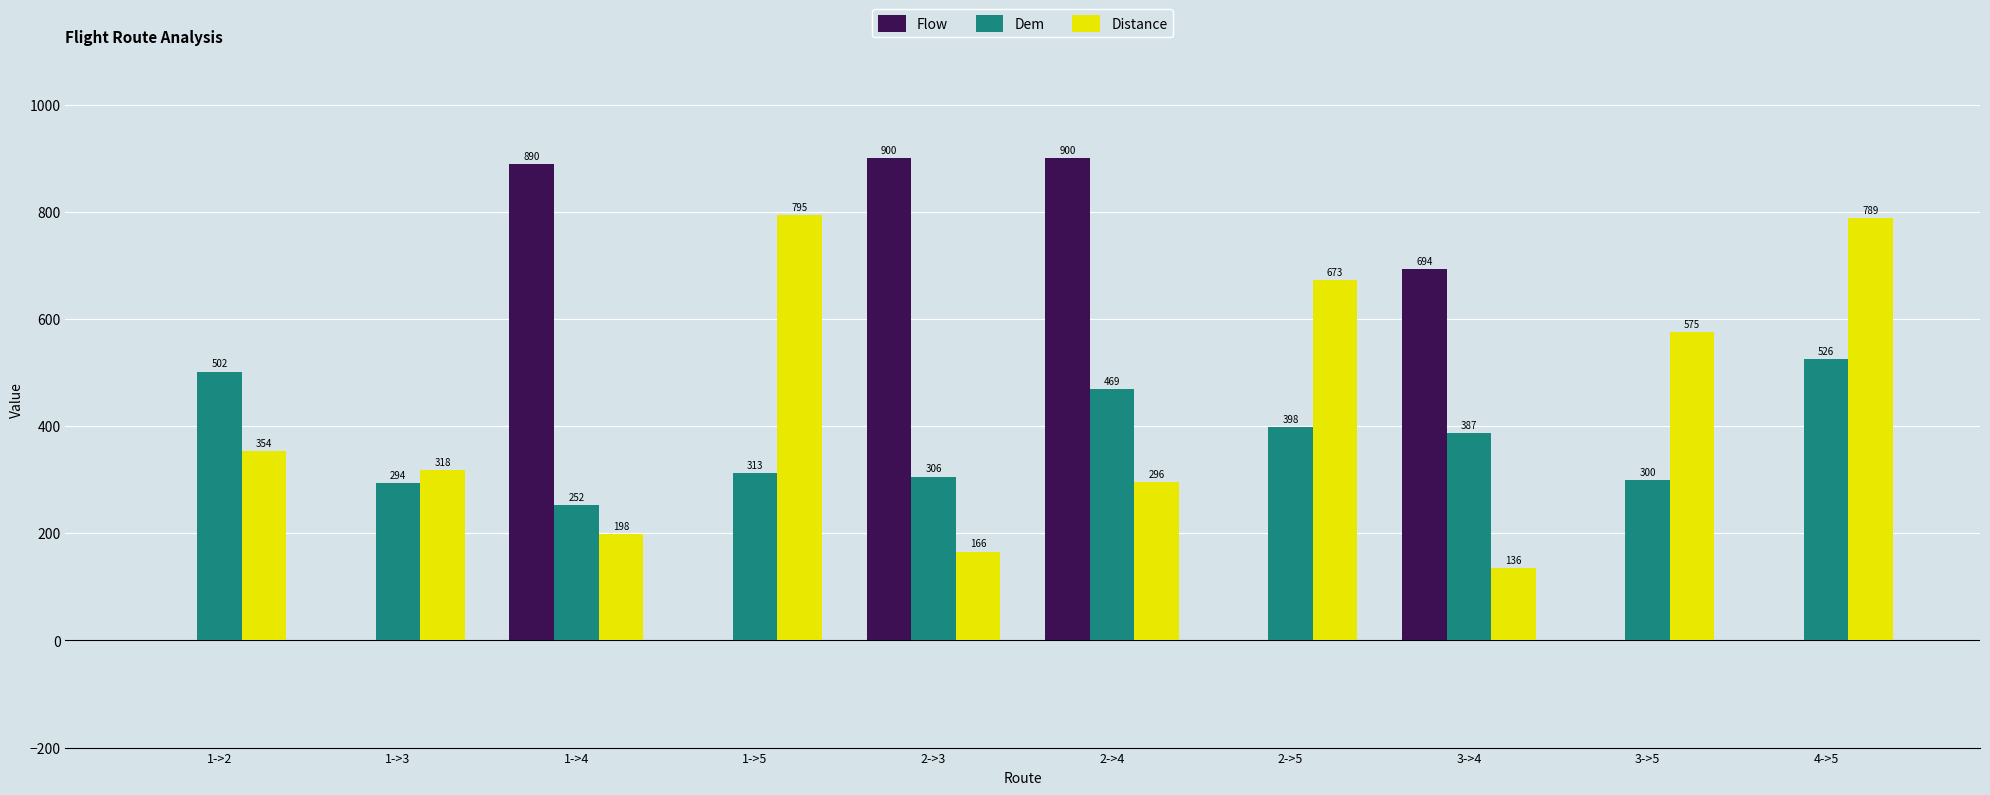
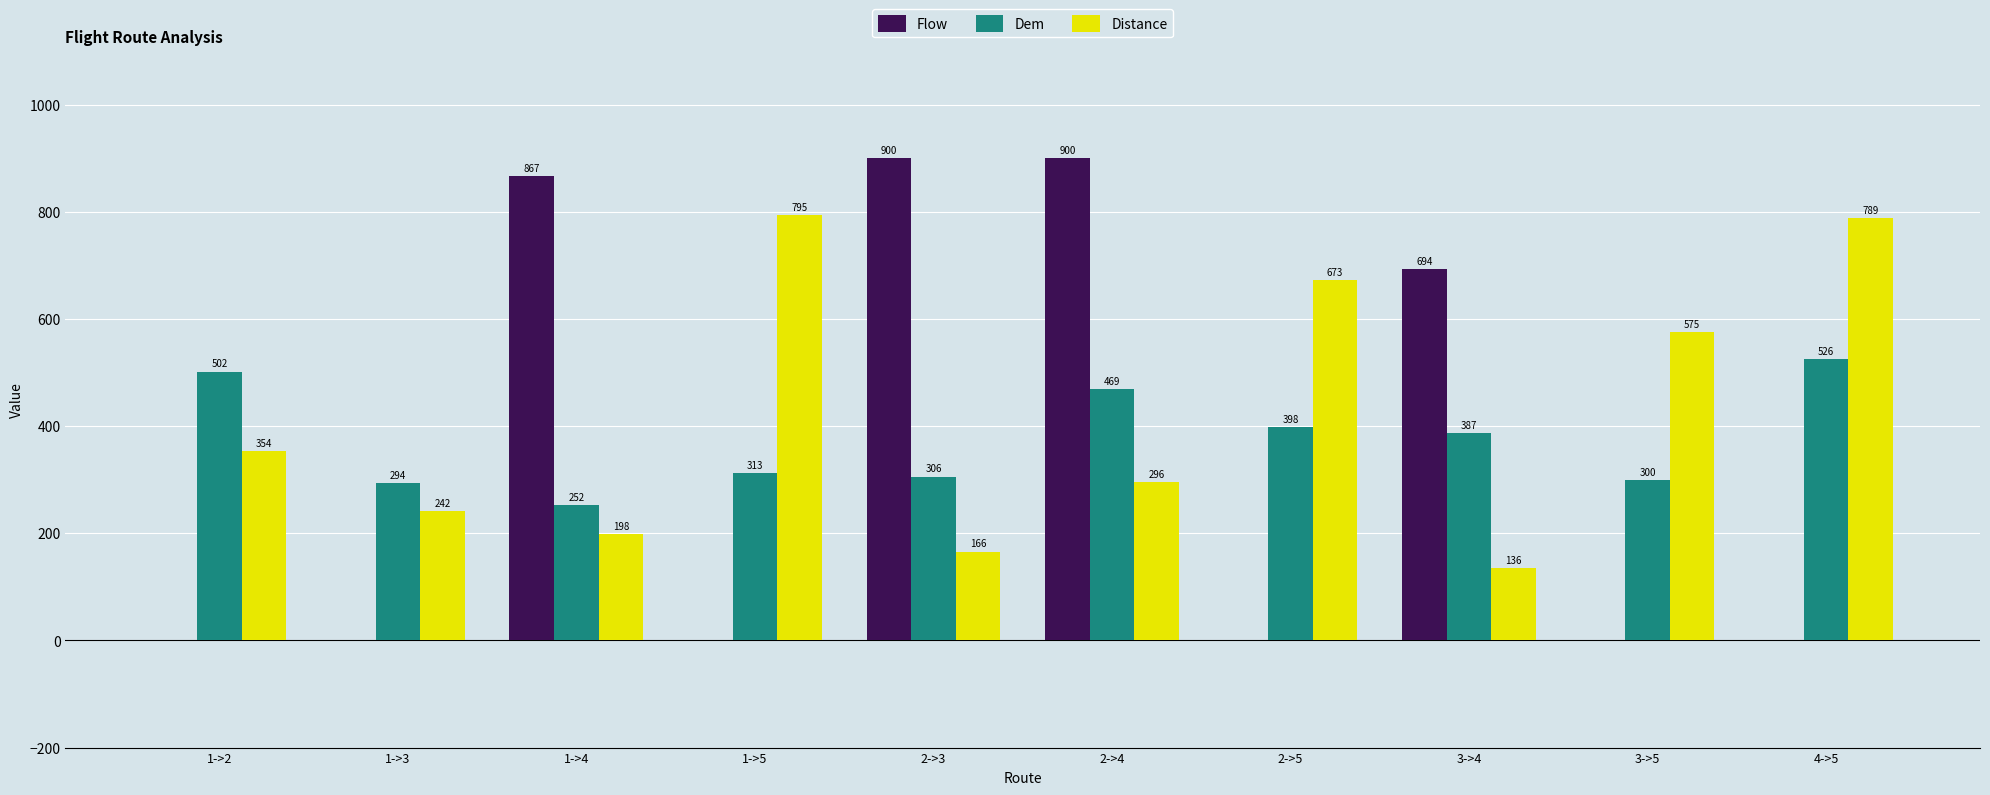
Distance, 1->3: 318 -> 242
Flow, 1->4: 890 -> 867
